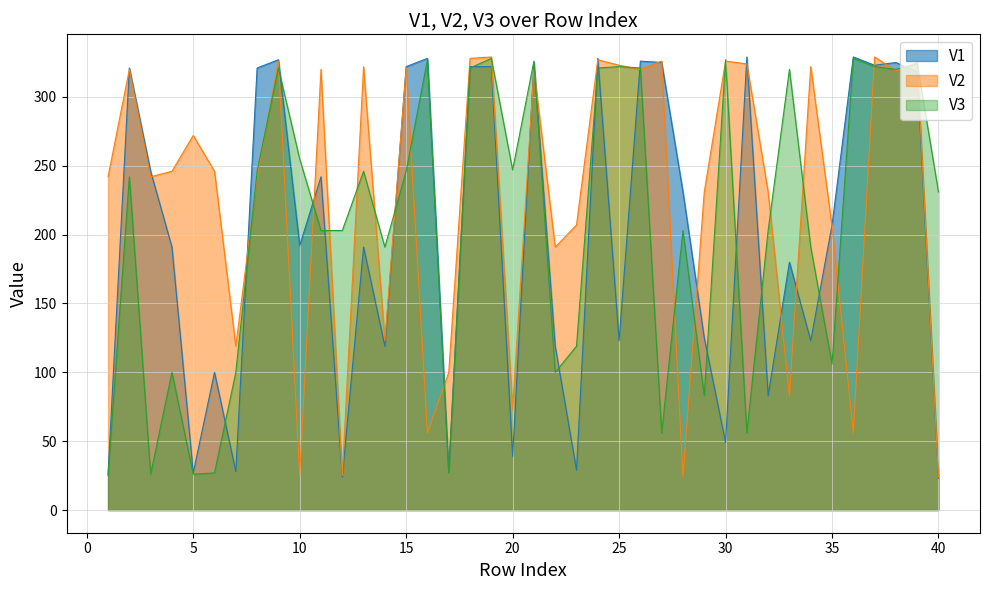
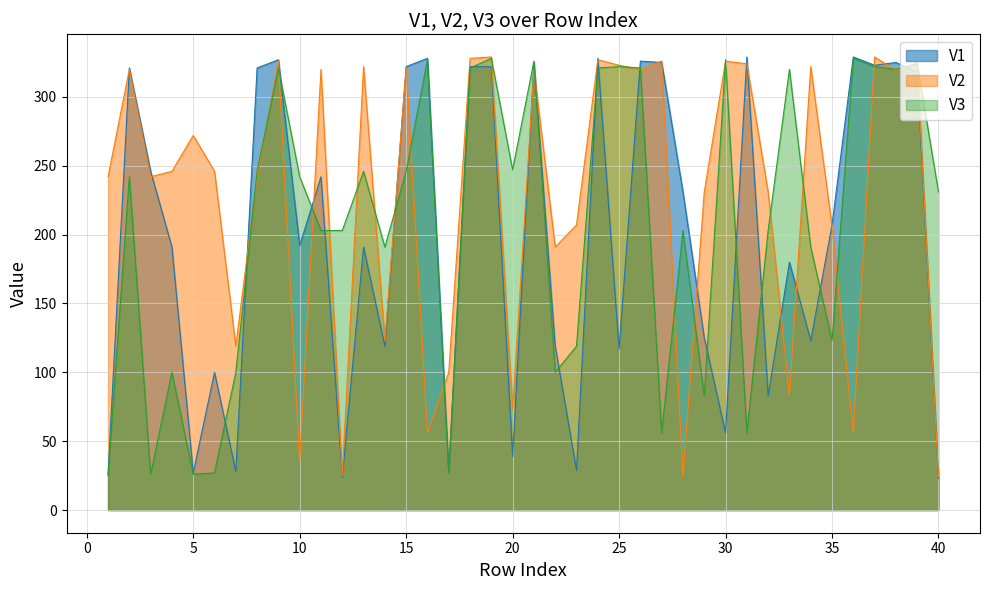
V2, 10: 25 -> 35
V3, 10: 255 -> 242
V1, 25: 123 -> 117
V1, 30: 49 -> 56
V3, 35: 106 -> 123
